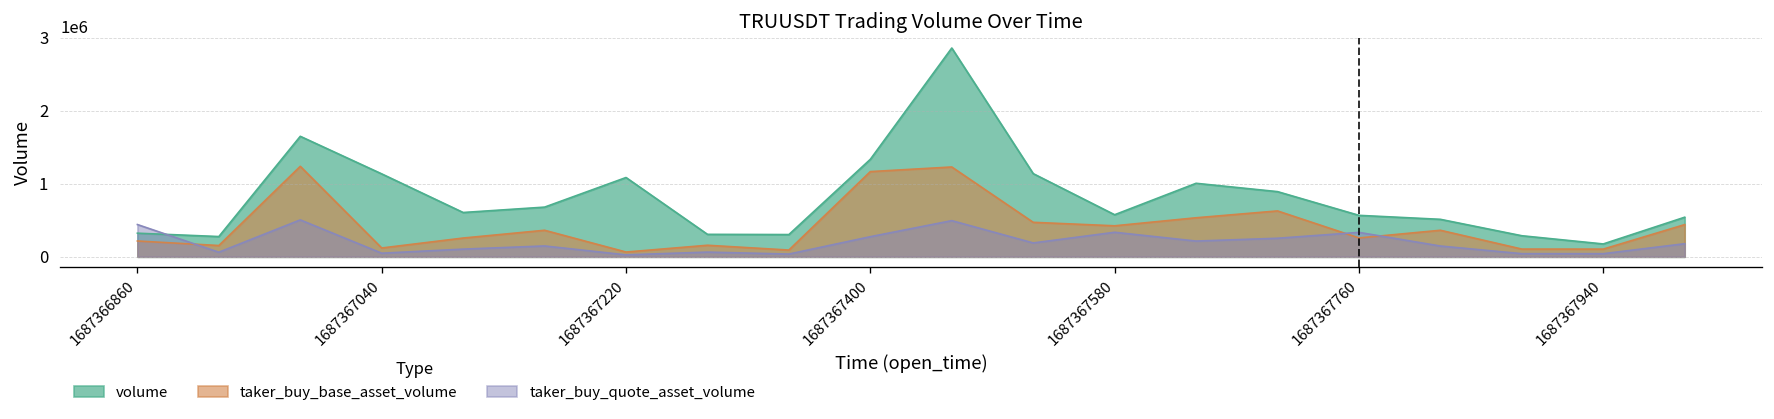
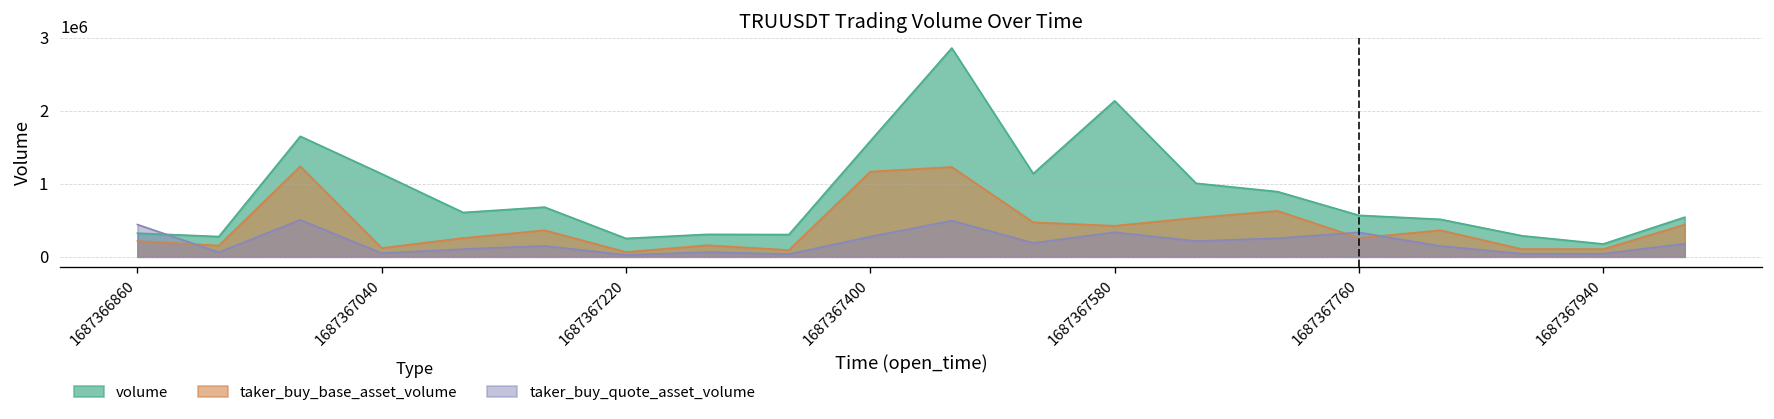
volume, 1687367220: 1100000 -> 300000
volume, 1687367400: 1300000 -> 1600000
volume, 1687367580: 600000 -> 2100000
